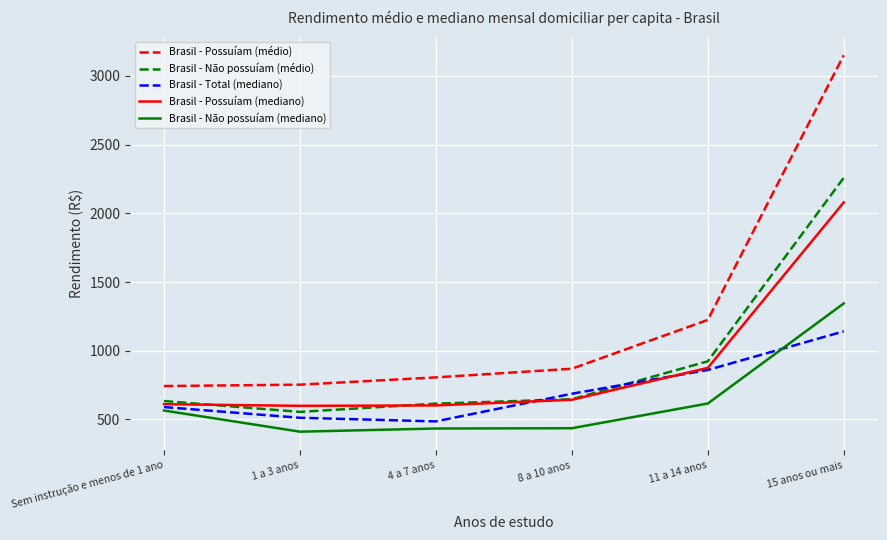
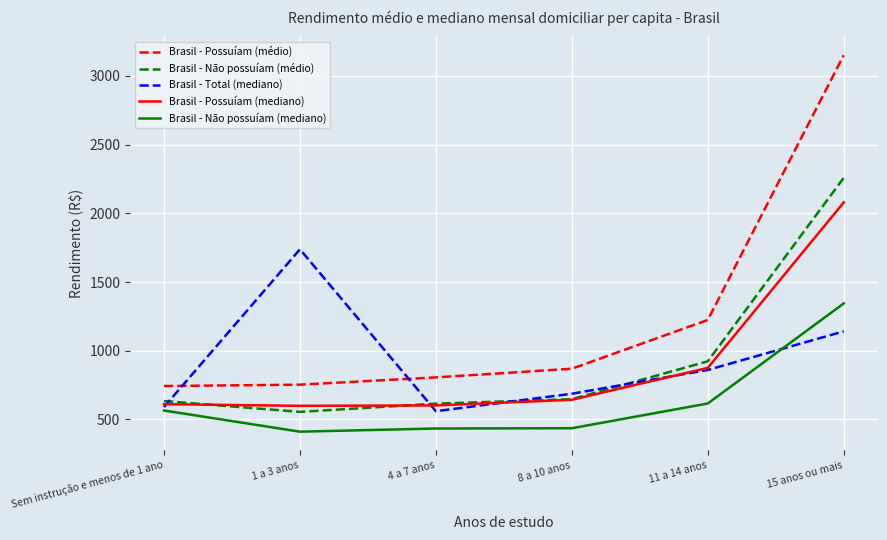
Brasil - Total (mediano), 1 a 3 anos: 510 -> 1740
Brasil - Total (mediano), 4 a 7 anos: 490 -> 560
